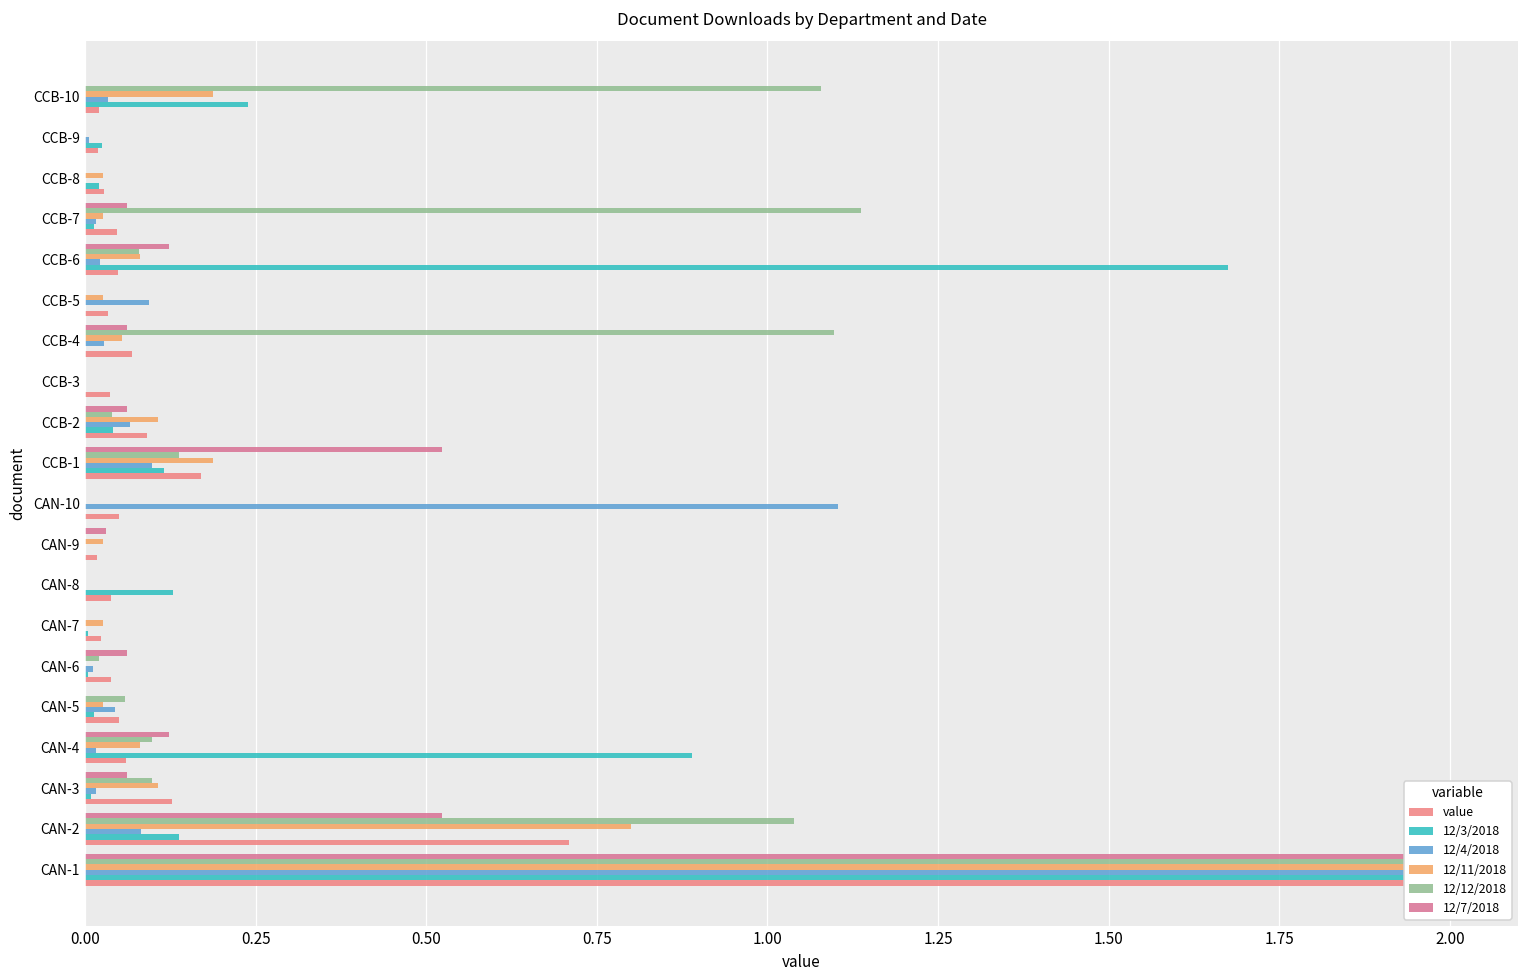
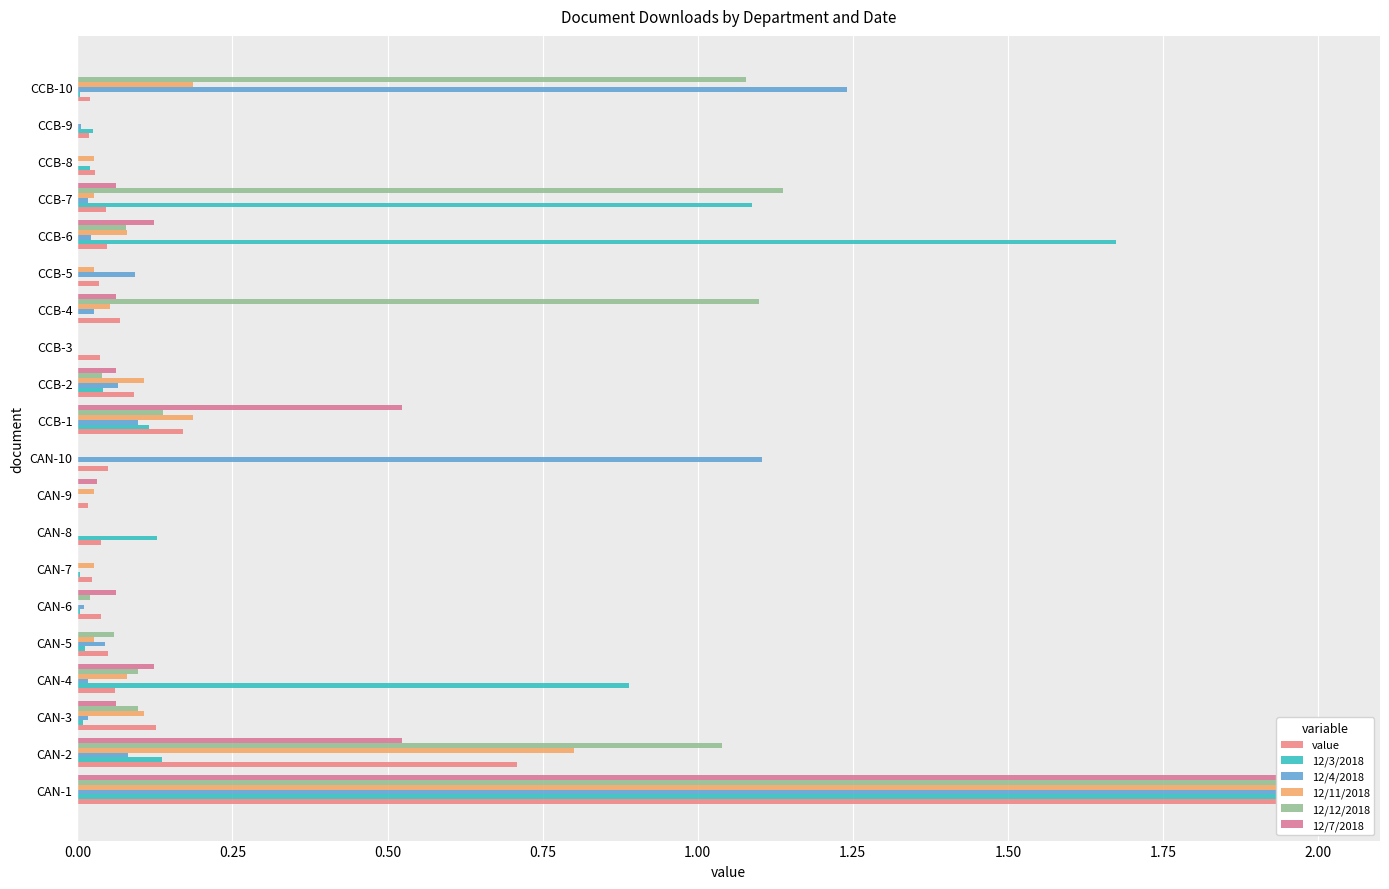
12/4/2018, CCB-10: 0.03 -> 1.24
12/3/2018, CCB-10: 0.24 -> 0.00
12/3/2018, CCB-7: 0.01 -> 1.09
